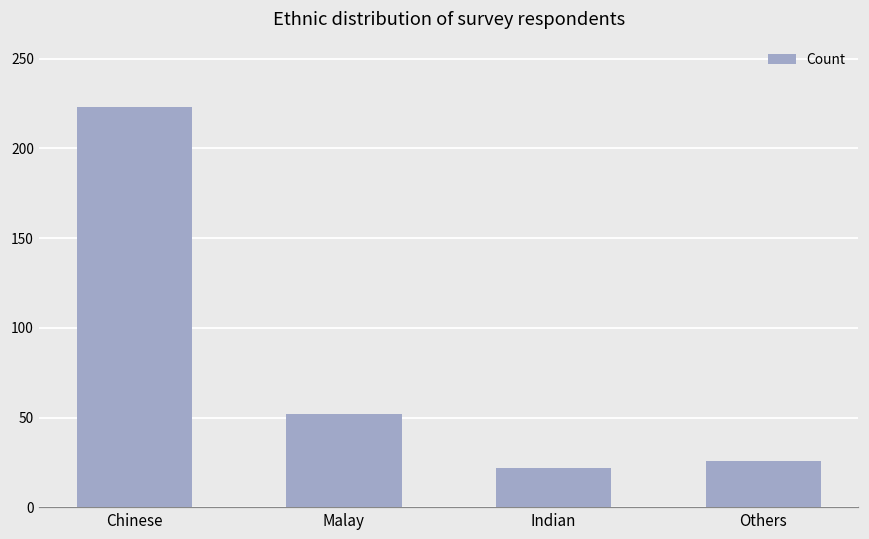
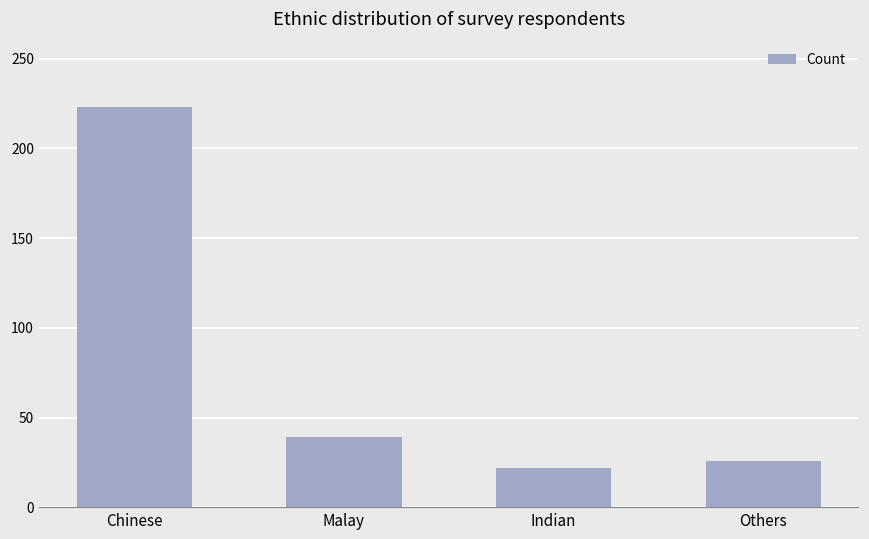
Malay: 52 -> 39
